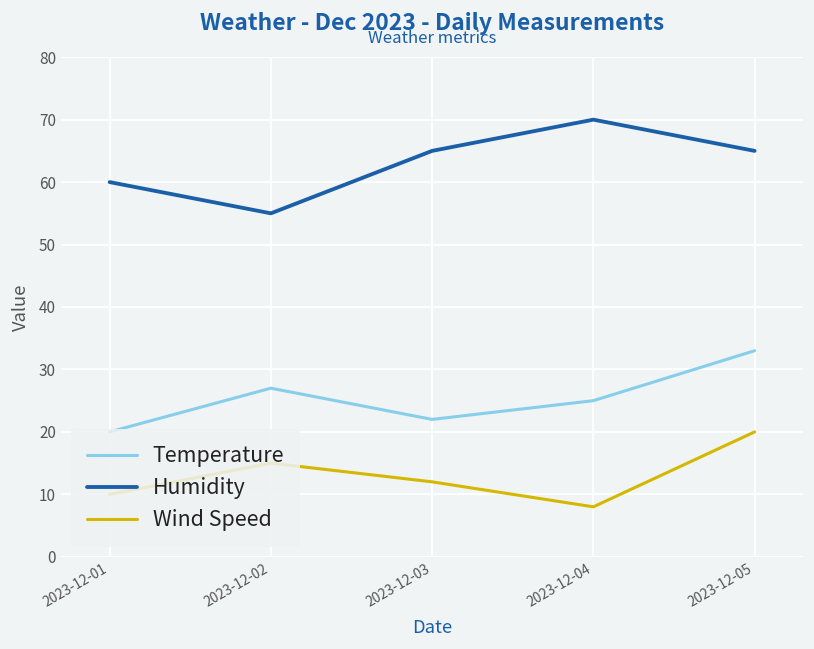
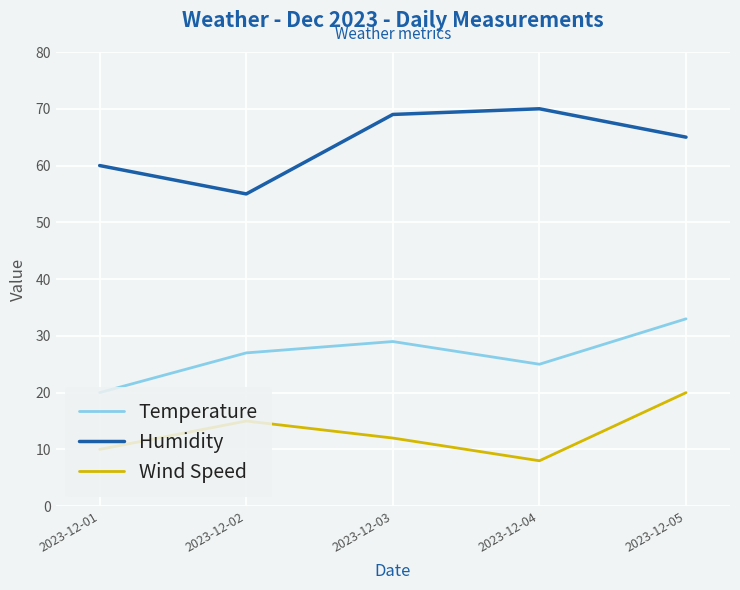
Temperature, 2023-12-03: 22 -> 29
Humidity, 2023-12-03: 65 -> 69
